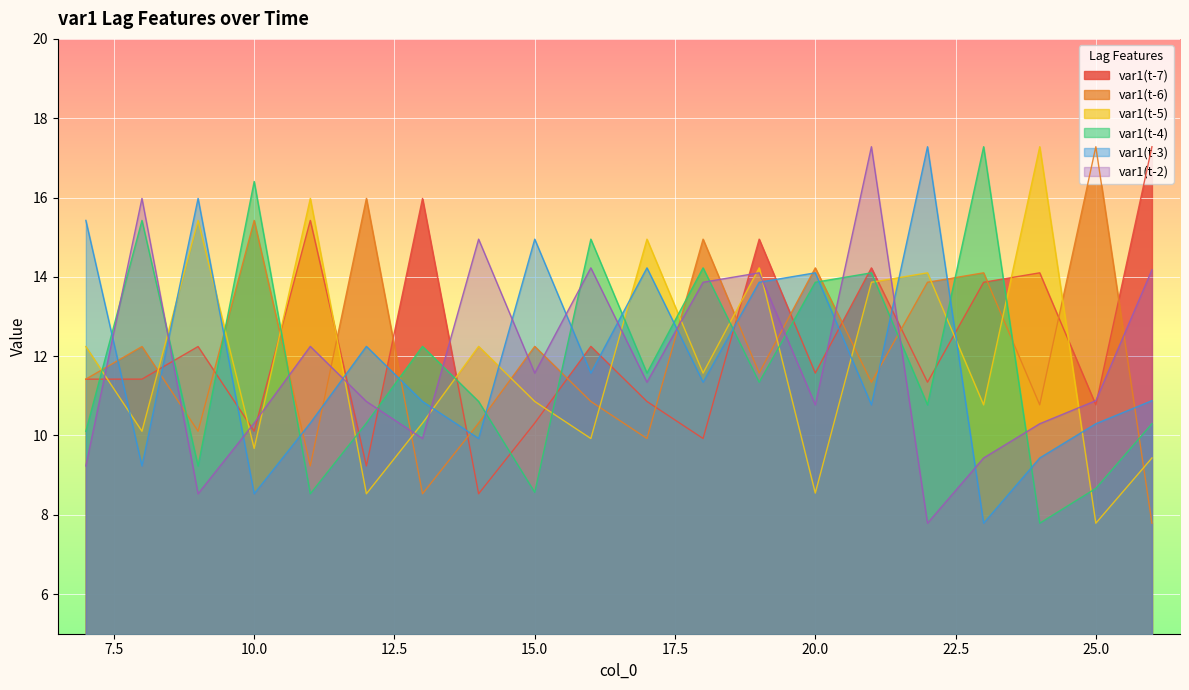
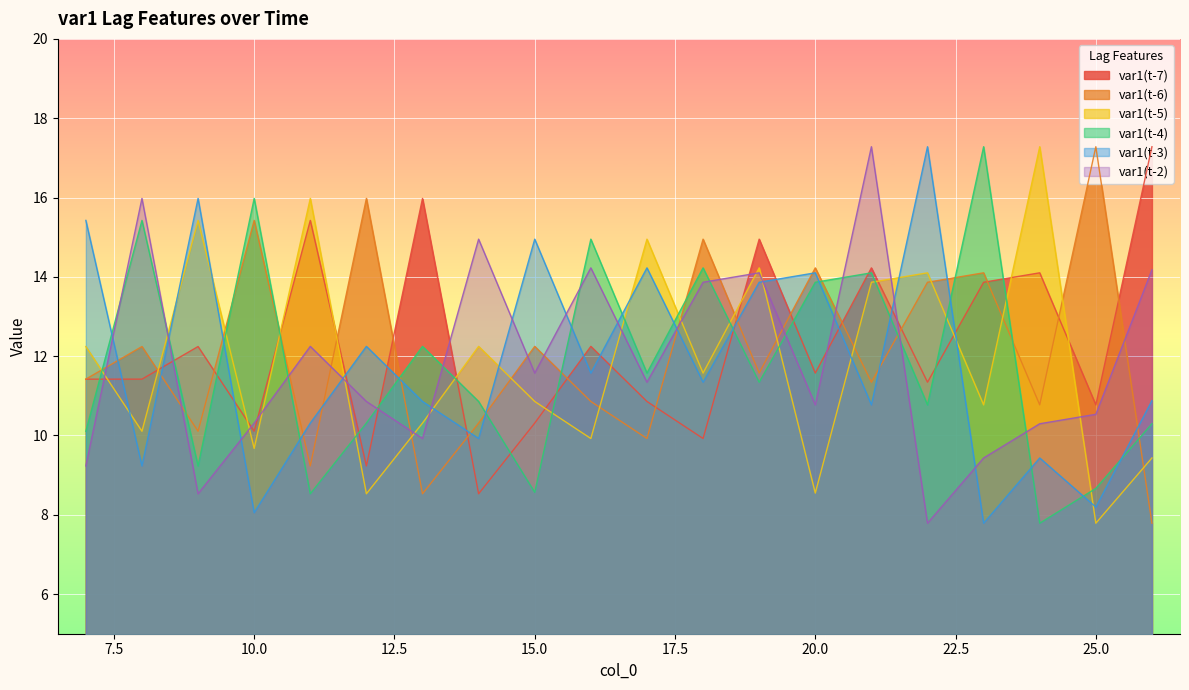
var1(t-4), 10.0: 16.4 -> 16.0
var1(t-3), 10.0: 8.5 -> 8.1
var1(t-3), 25.0: 10.3 -> 8.2
var1(t-2), 25.0: 10.9 -> 10.5
